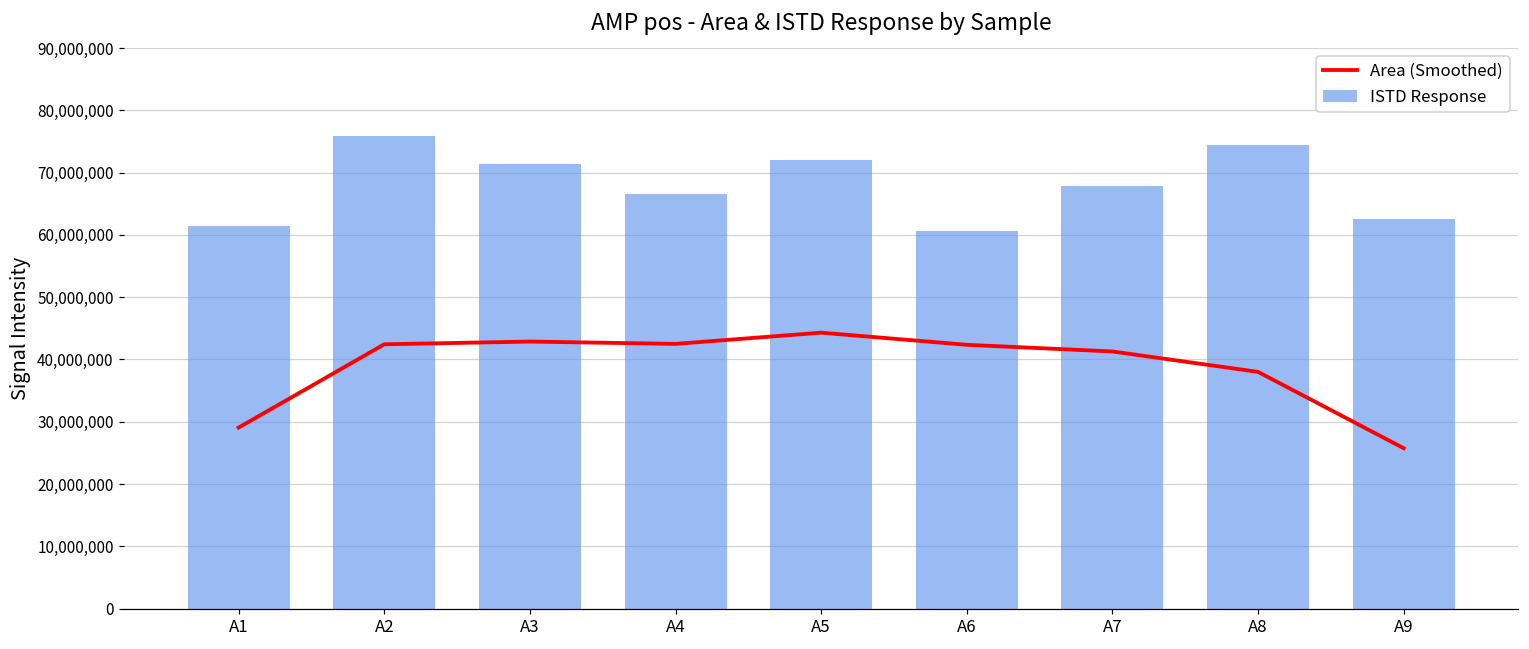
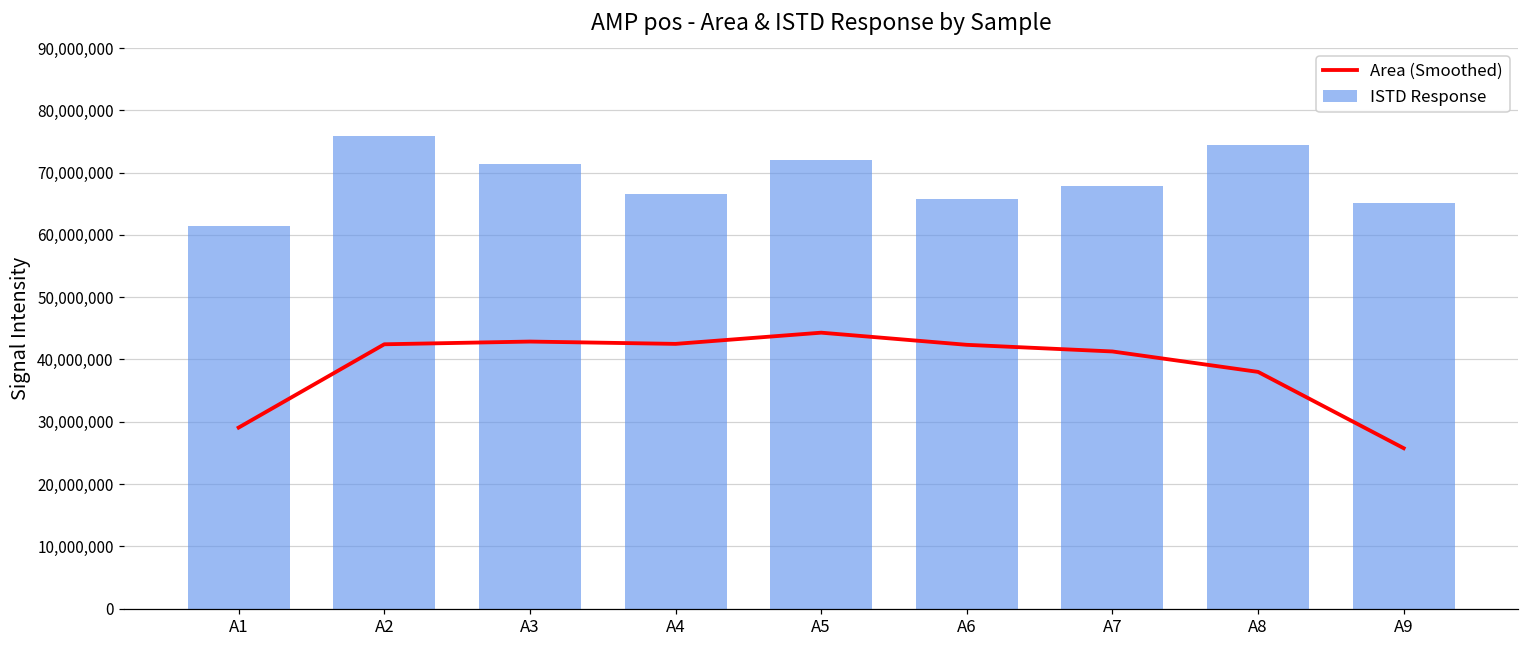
ISTD Response, A6: 61,000,000 -> 66,000,000
ISTD Response, A9: 62,000,000 -> 65,000,000
